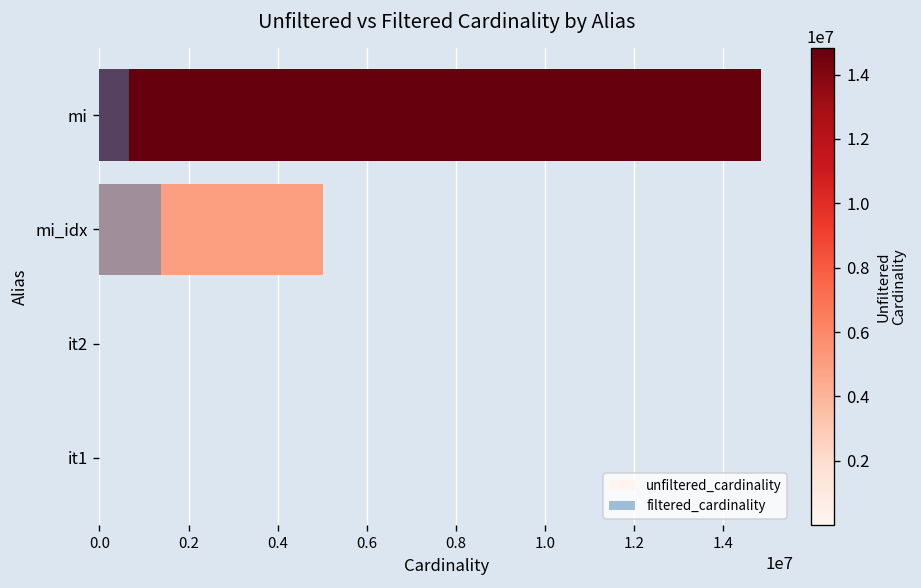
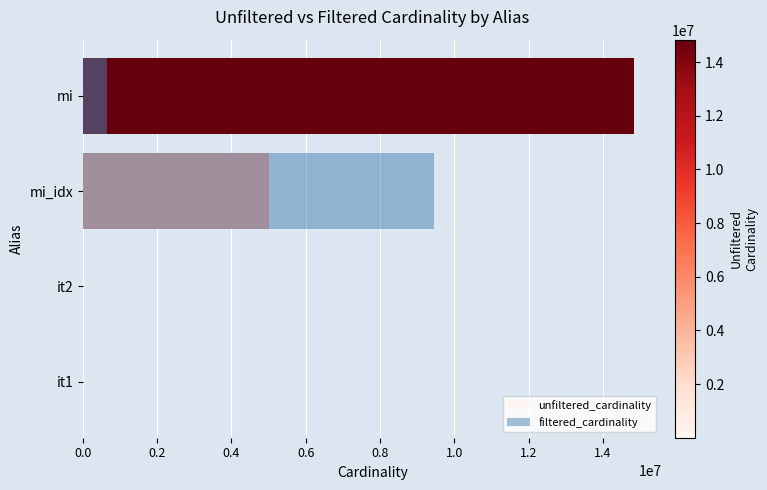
filtered_cardinality, mi_idx: 1400000 -> 9500000
